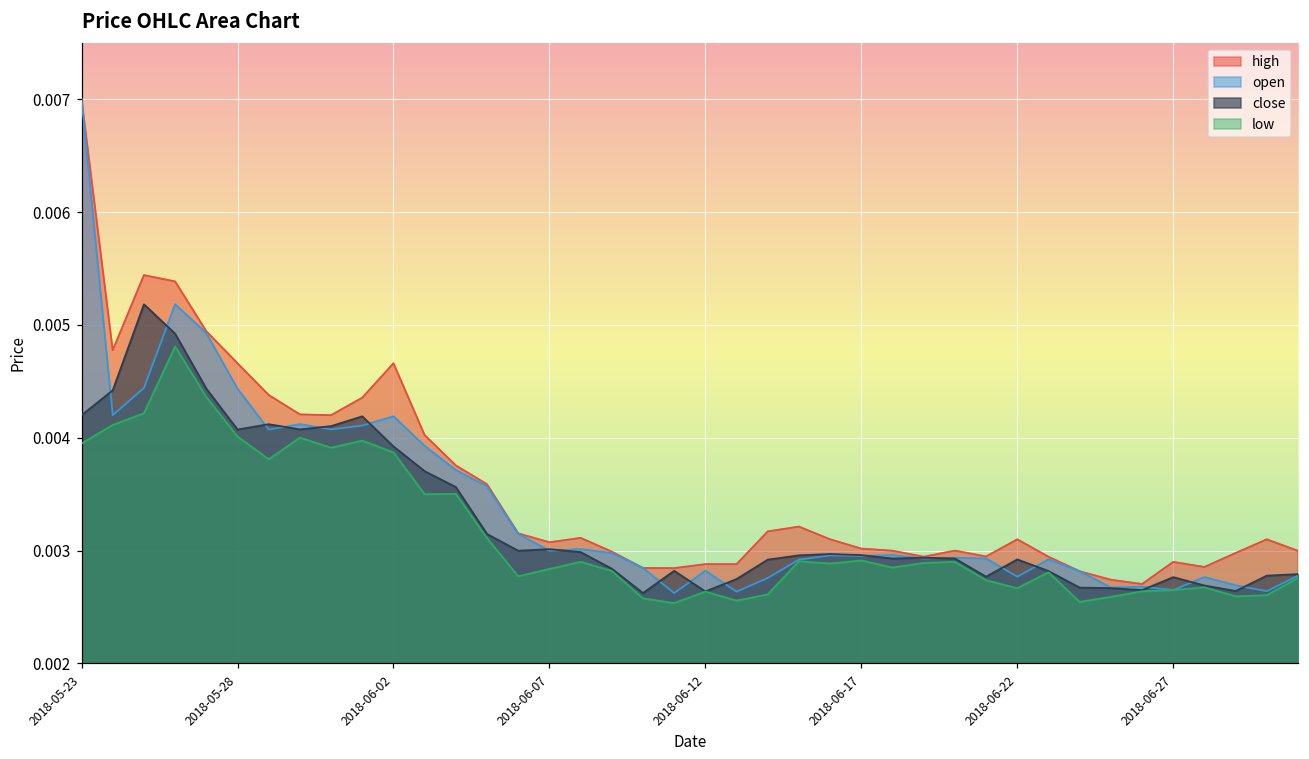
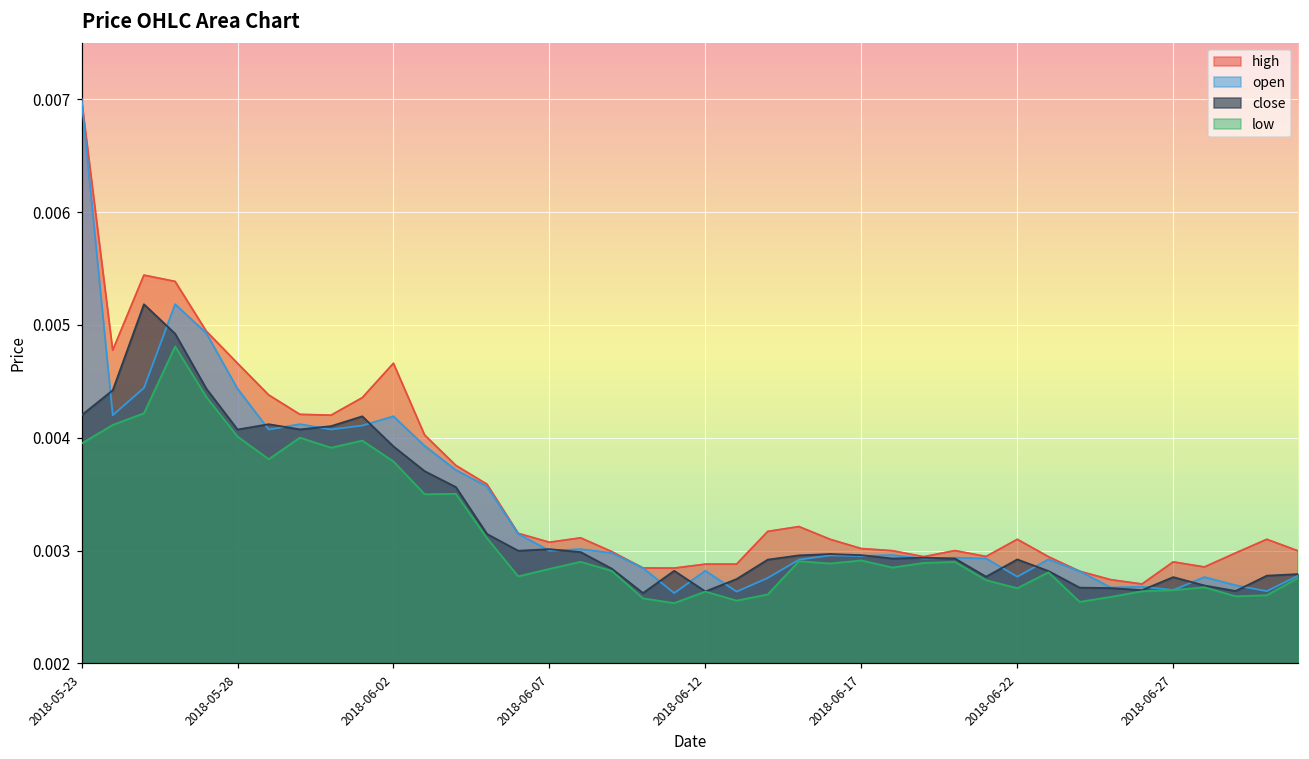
low, 2018-06-02: 0.00387 -> 0.00379
